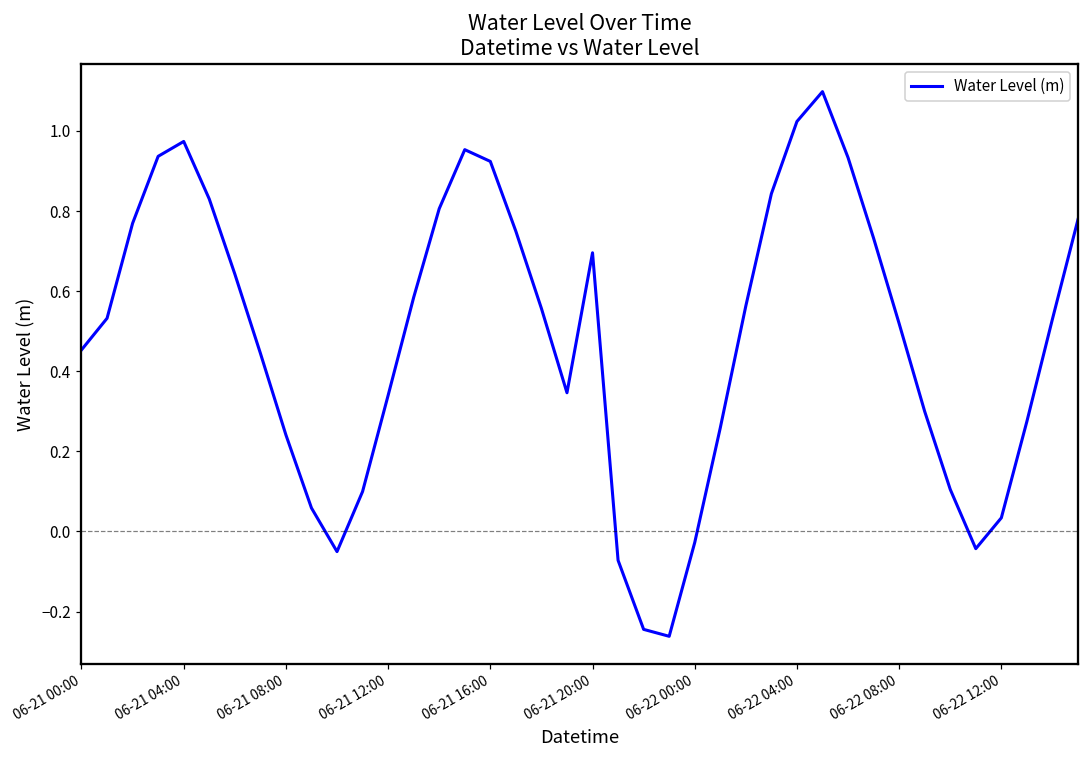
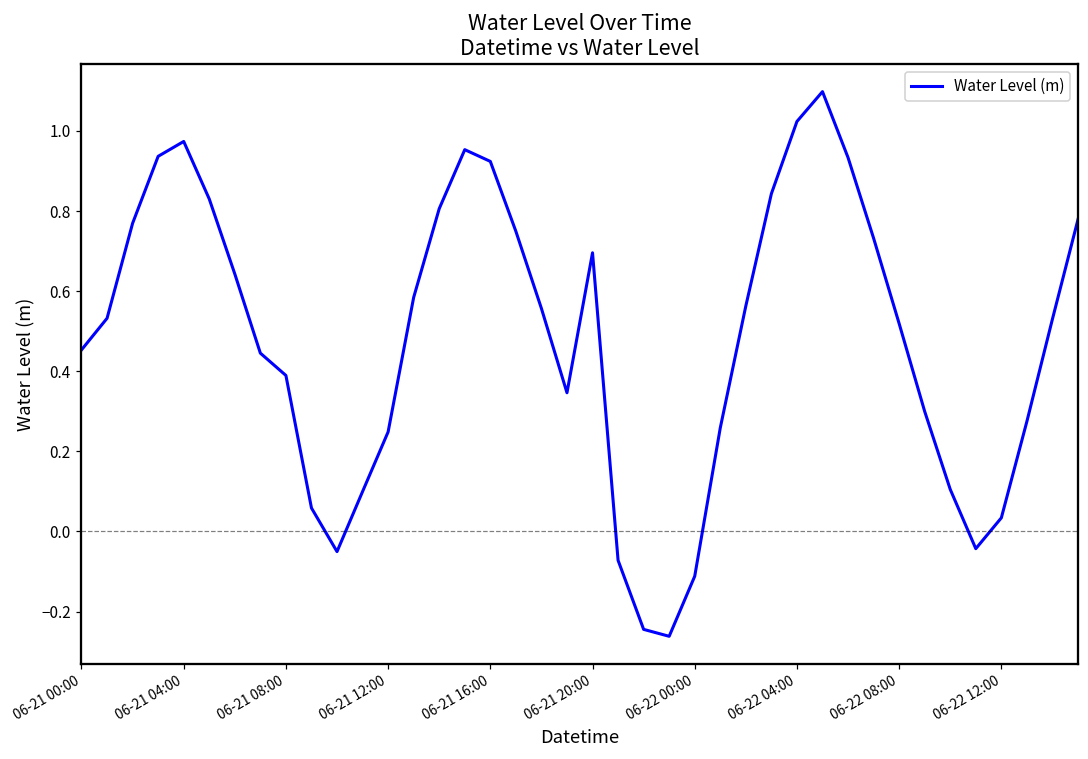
06-21 08:00: 0.24 -> 0.39
06-21 12:00: 0.34 -> 0.25
06-22 00:00: -0.03 -> -0.11
